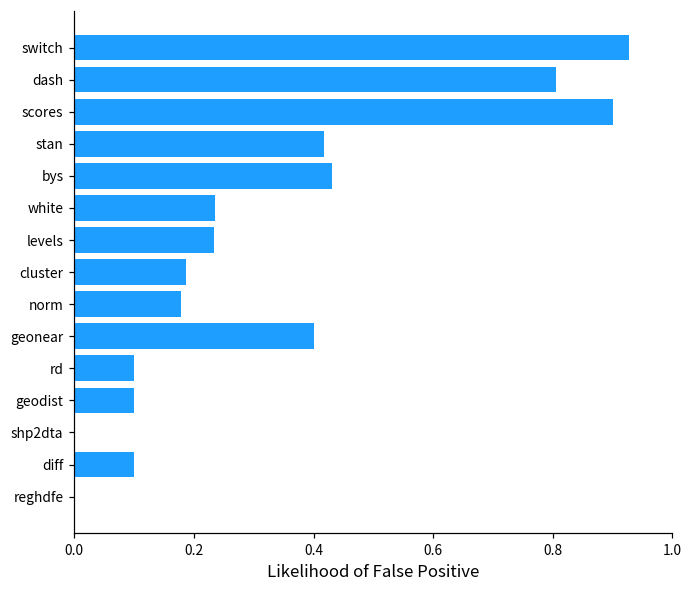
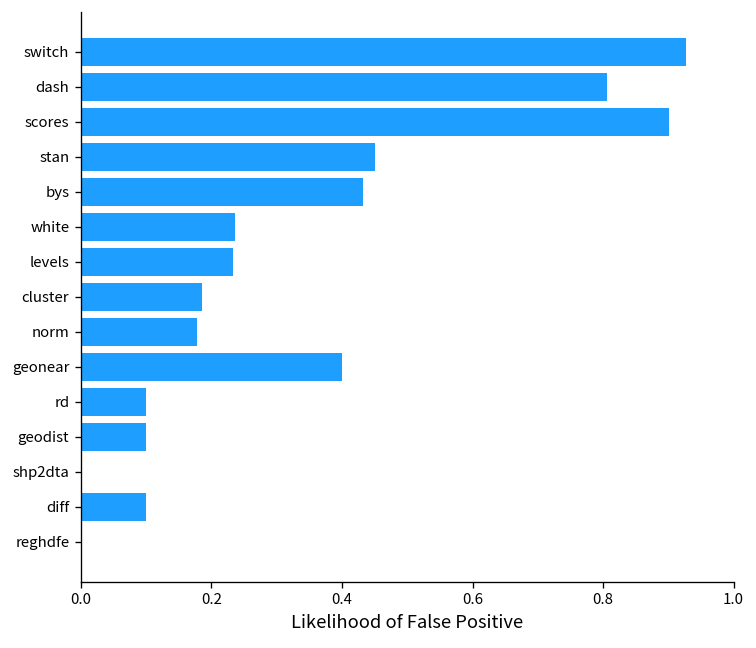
stan: 0.42 -> 0.45
